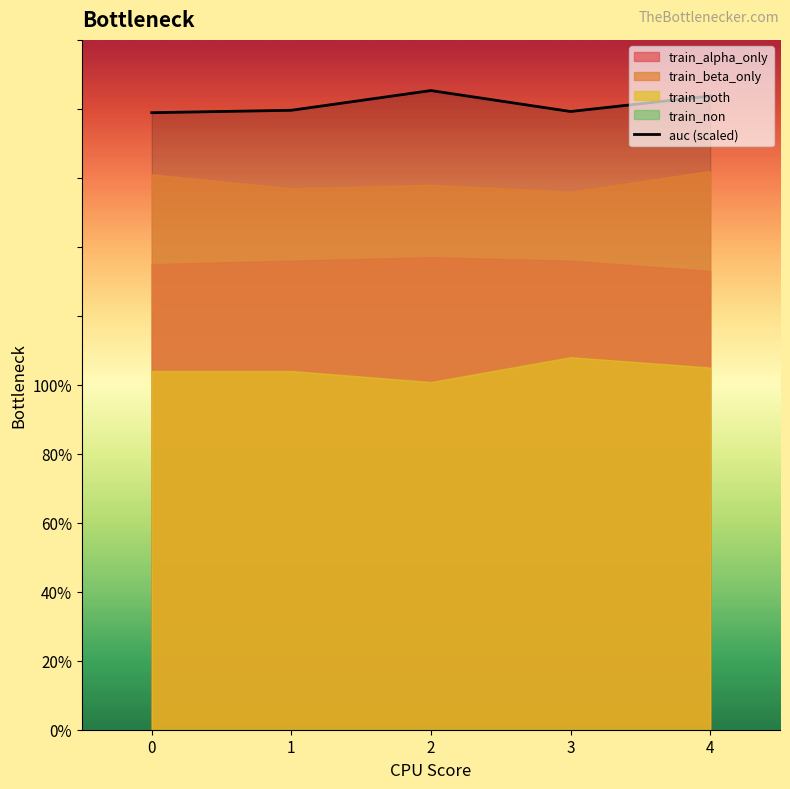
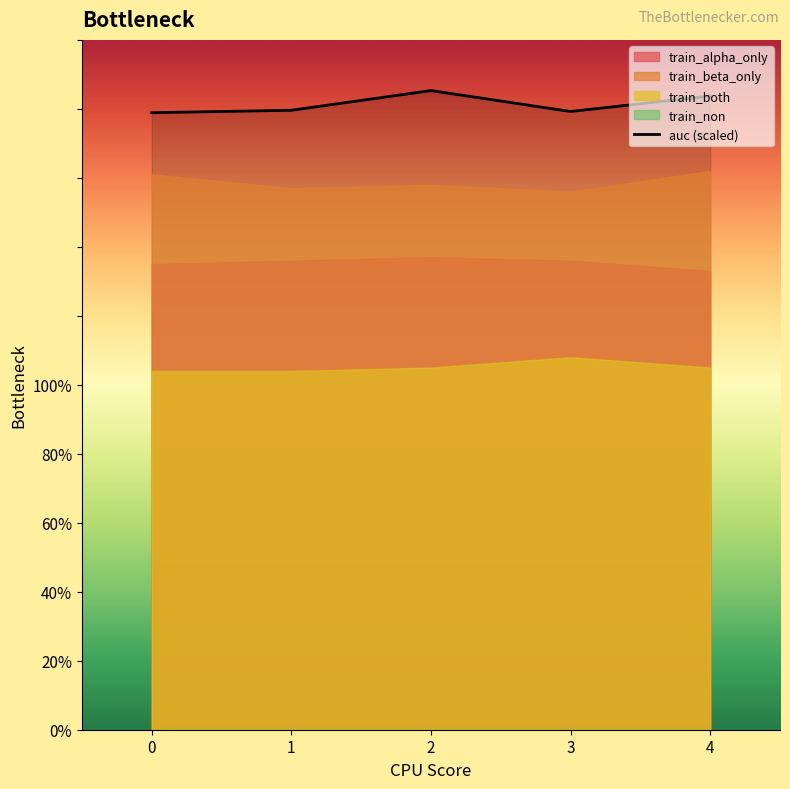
train_both, 2: 101% -> 105%
